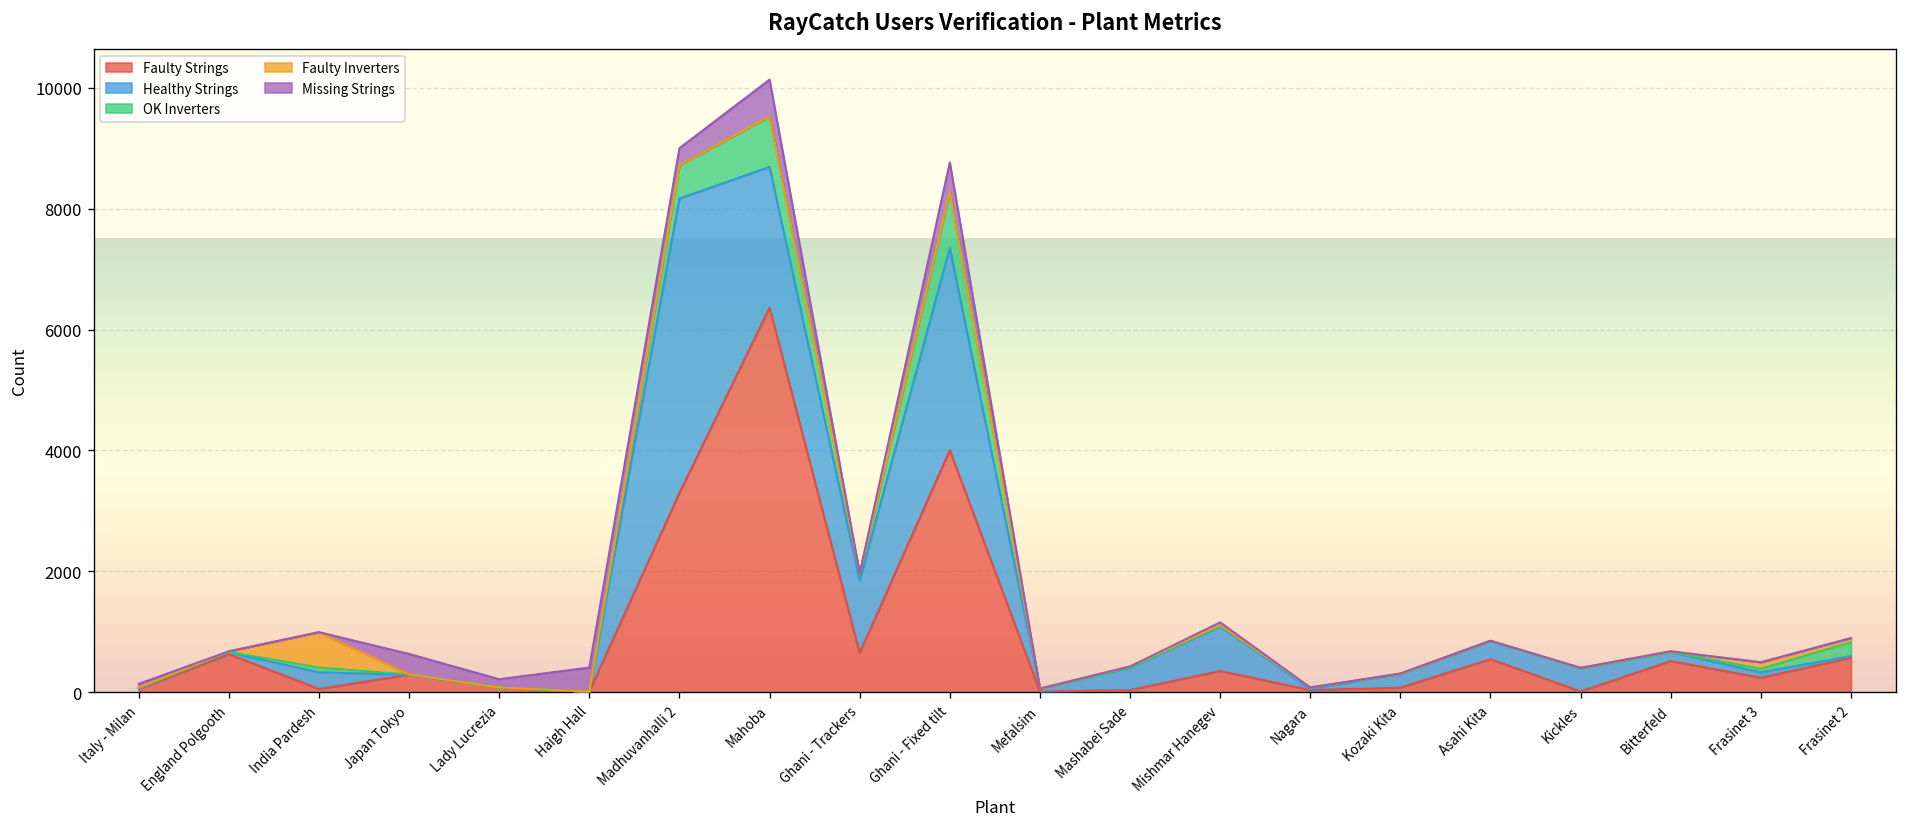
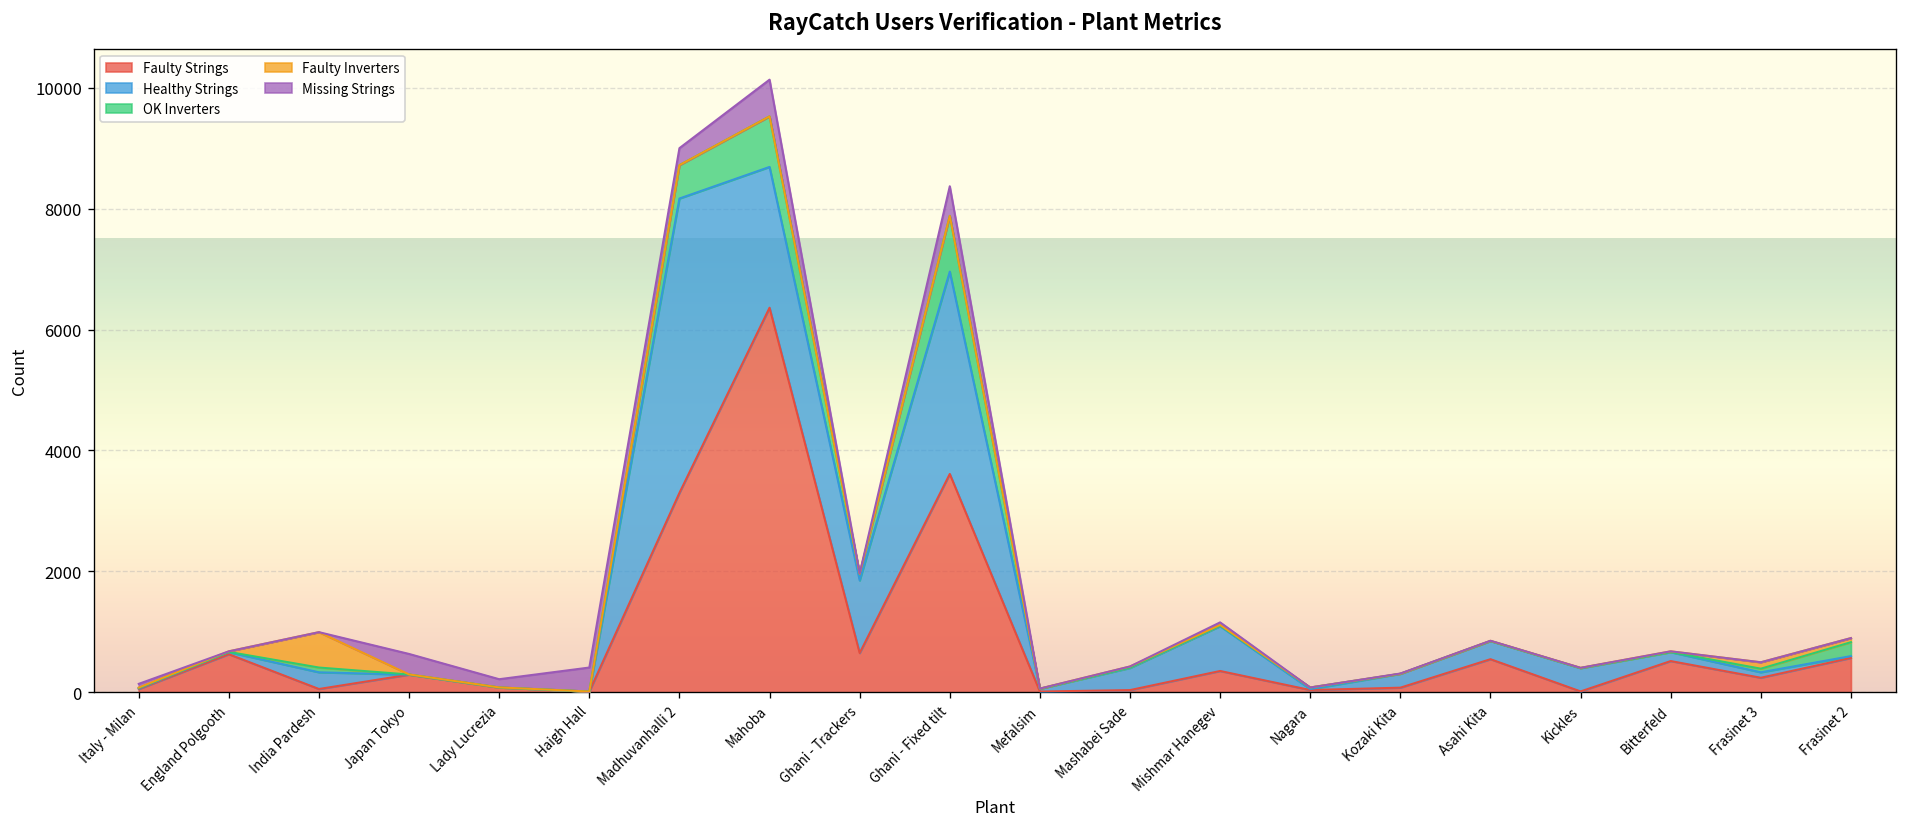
Faulty Strings, Ghani - Fixed tilt: 4000 -> 3600
